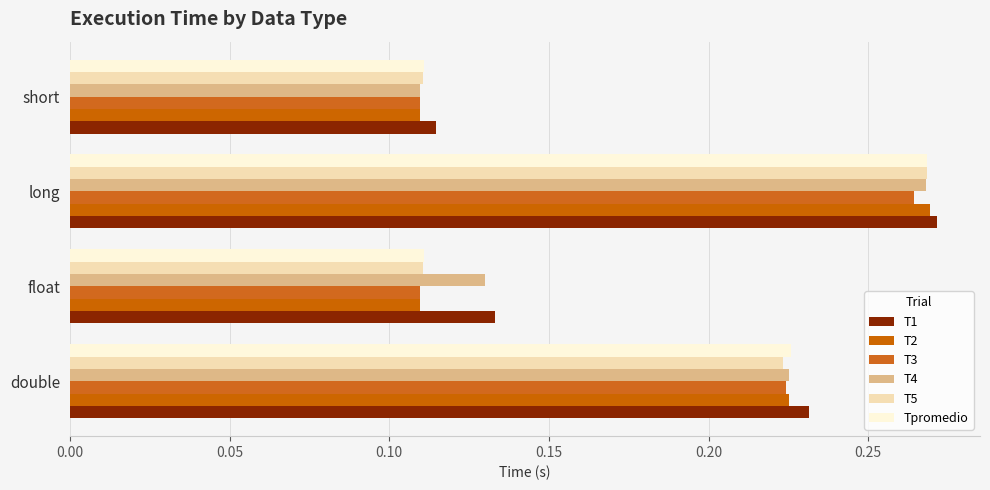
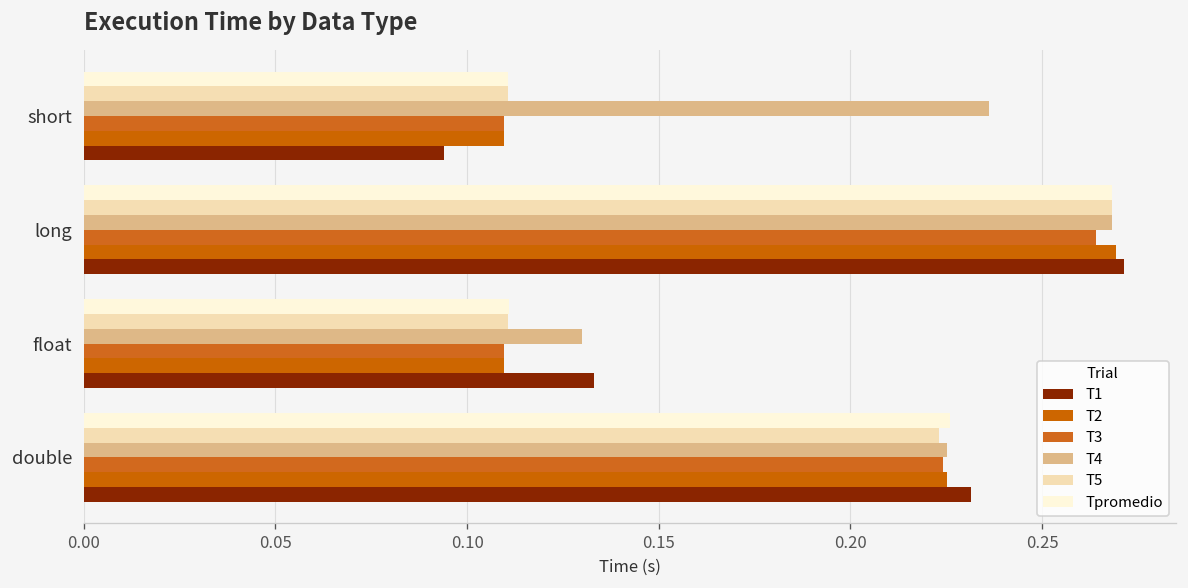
T4, short: 0.110 -> 0.236
T1, short: 0.115 -> 0.094
